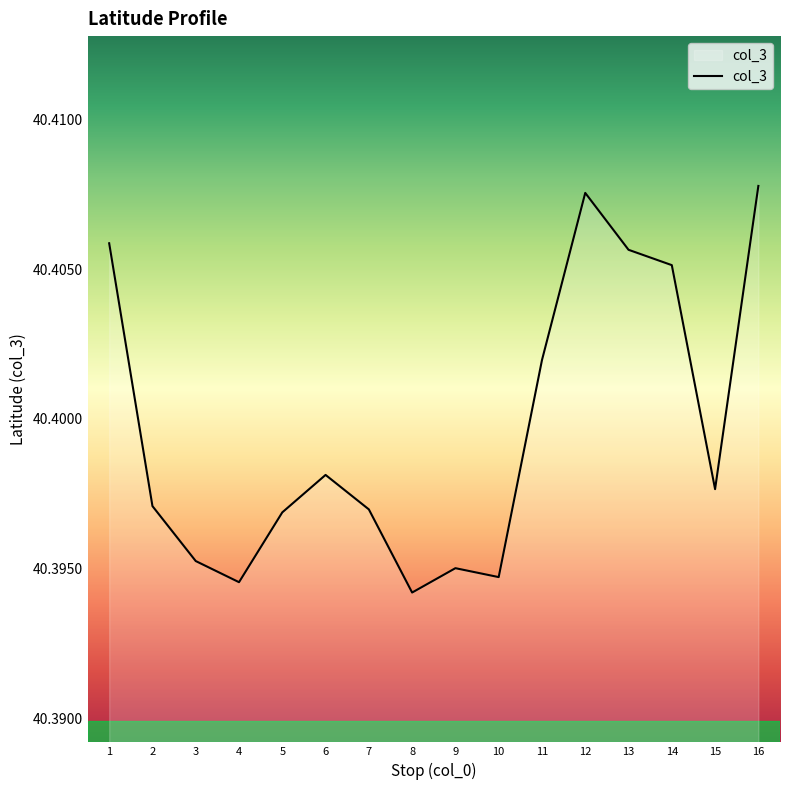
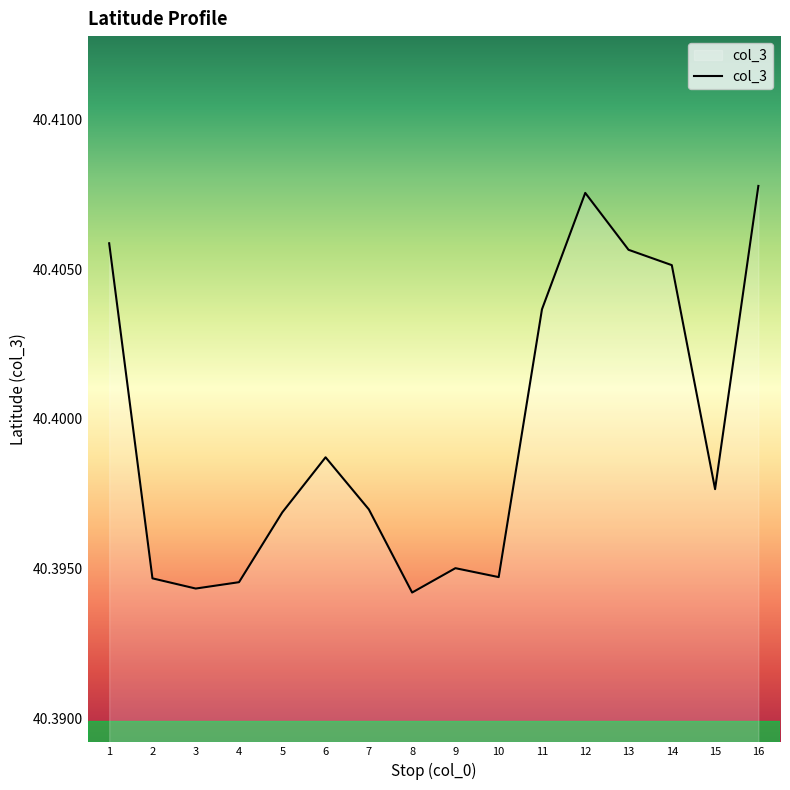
2: 40.3971 -> 40.3947
3: 40.3953 -> 40.3943
6: 40.3981 -> 40.3987
11: 40.4020 -> 40.4037
